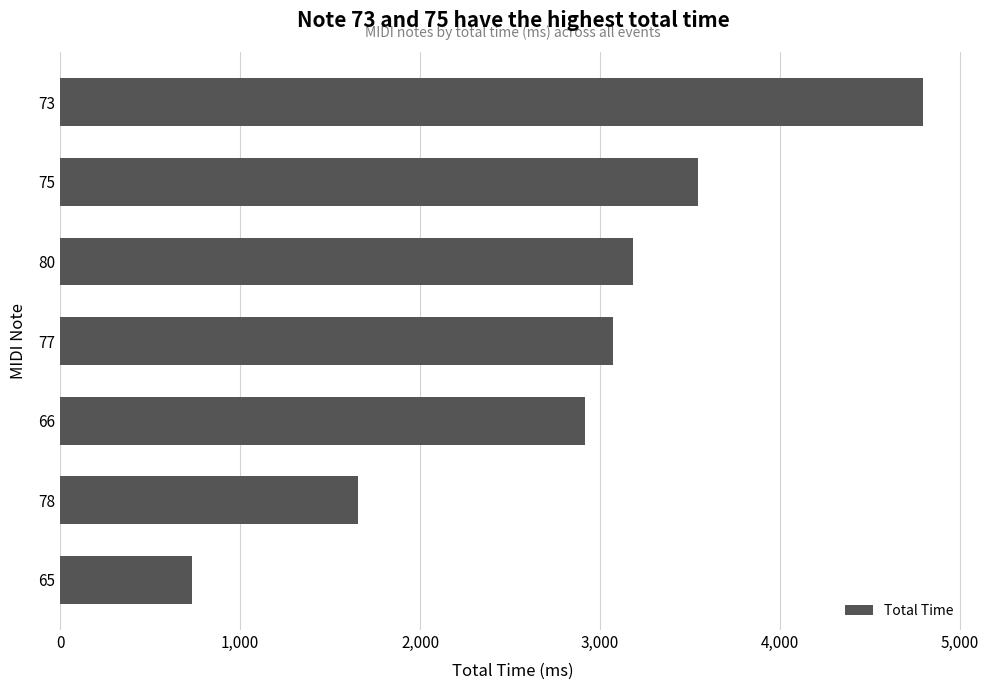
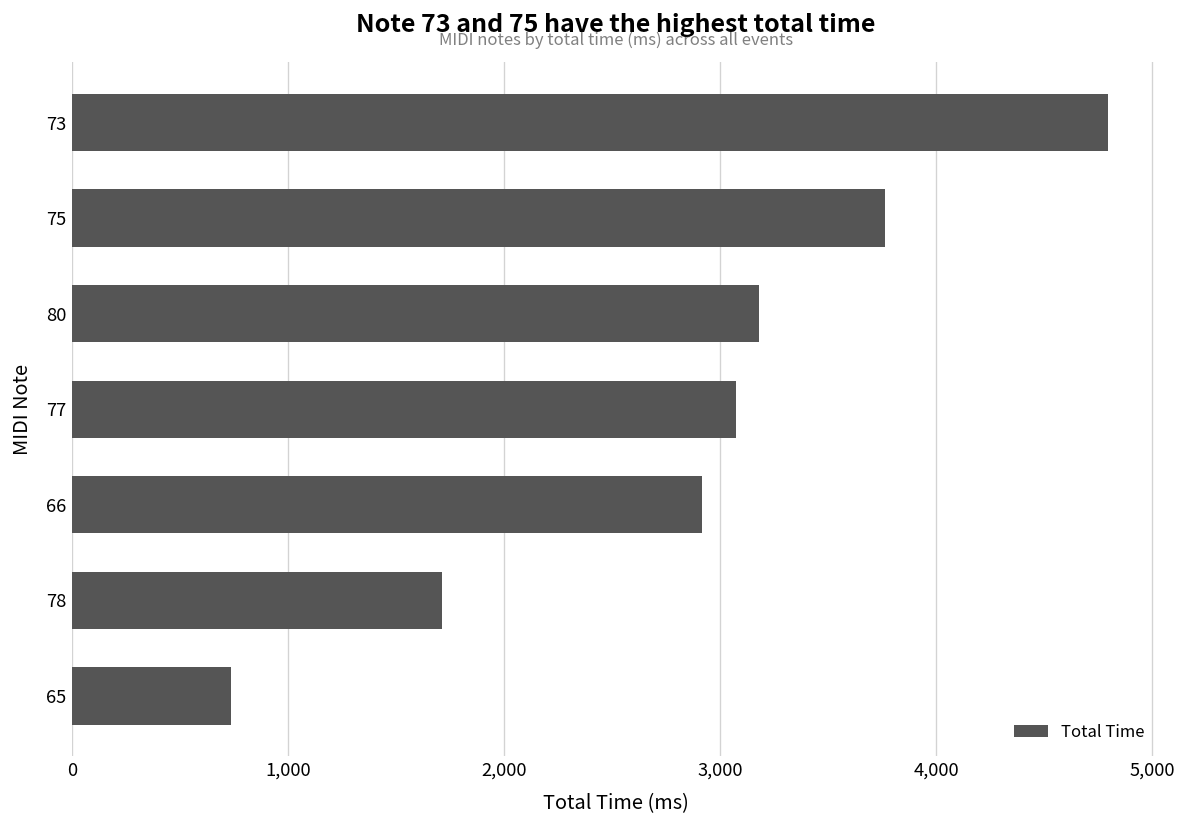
75: 3,550 -> 3,760
78: 1,660 -> 1,720
